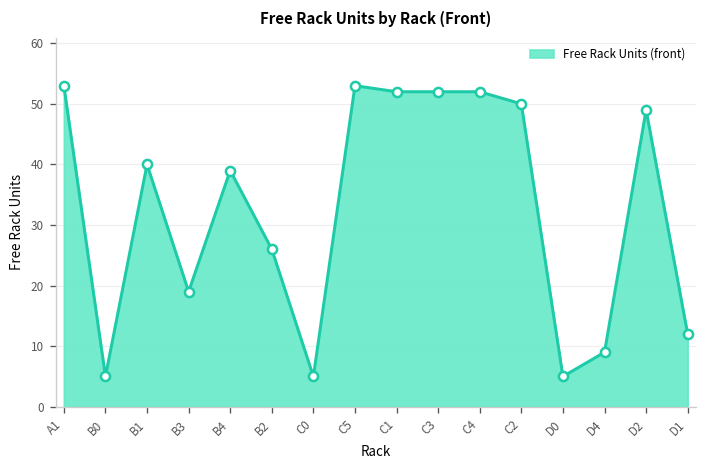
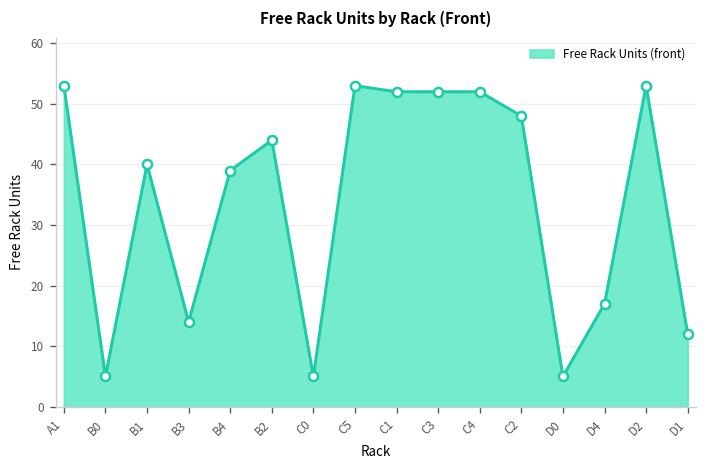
B3: 19 -> 14
B2: 26 -> 44
C2: 50 -> 48
D4: 9 -> 17
D2: 49 -> 53
